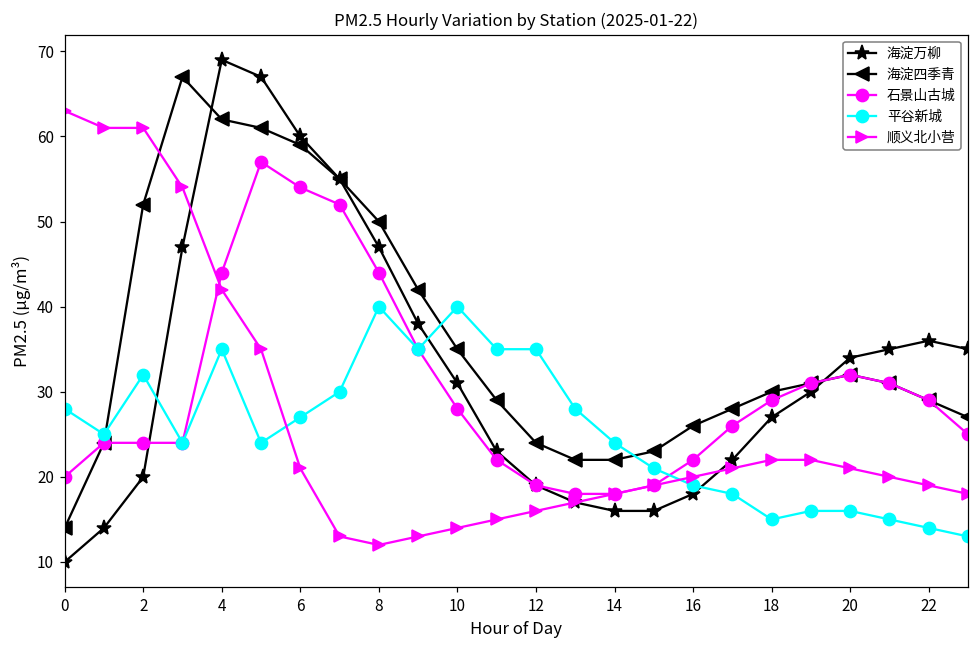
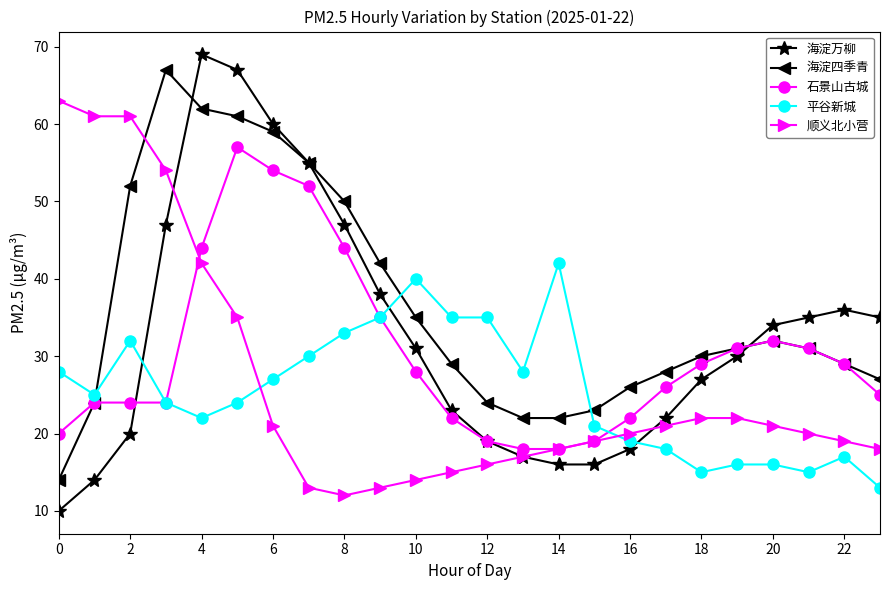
平谷新城, 4: 35 -> 22
平谷新城, 8: 40 -> 33
平谷新城, 14: 24 -> 42
平谷新城, 22: 14 -> 17
